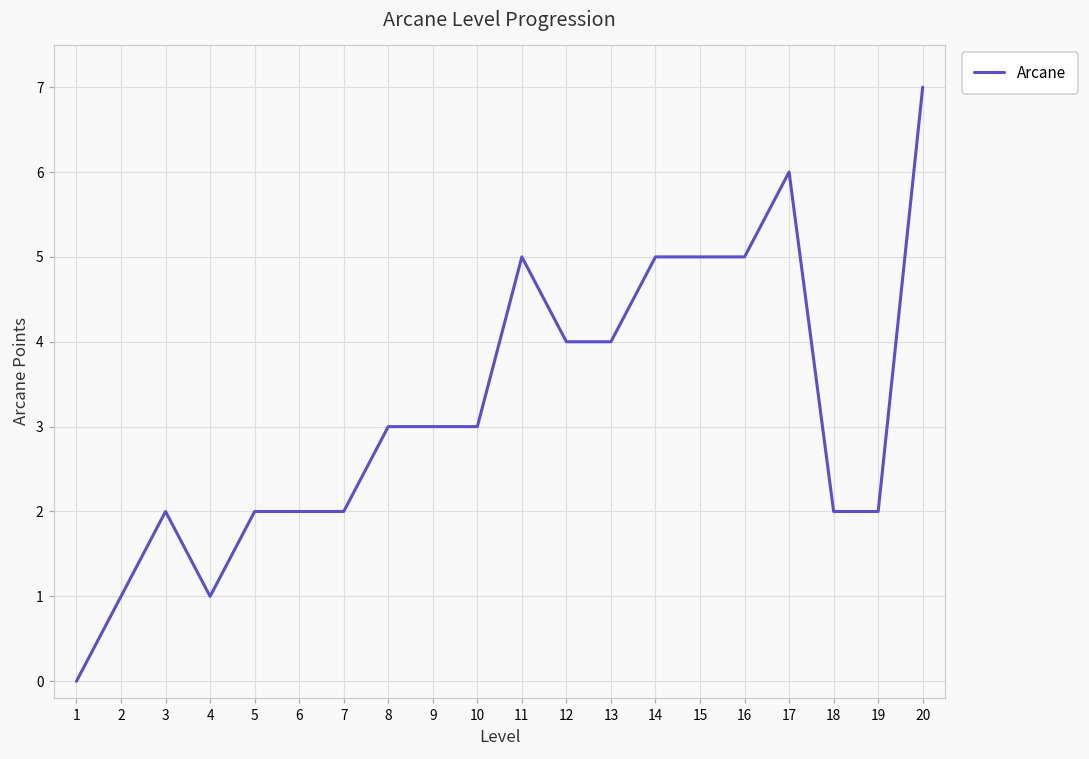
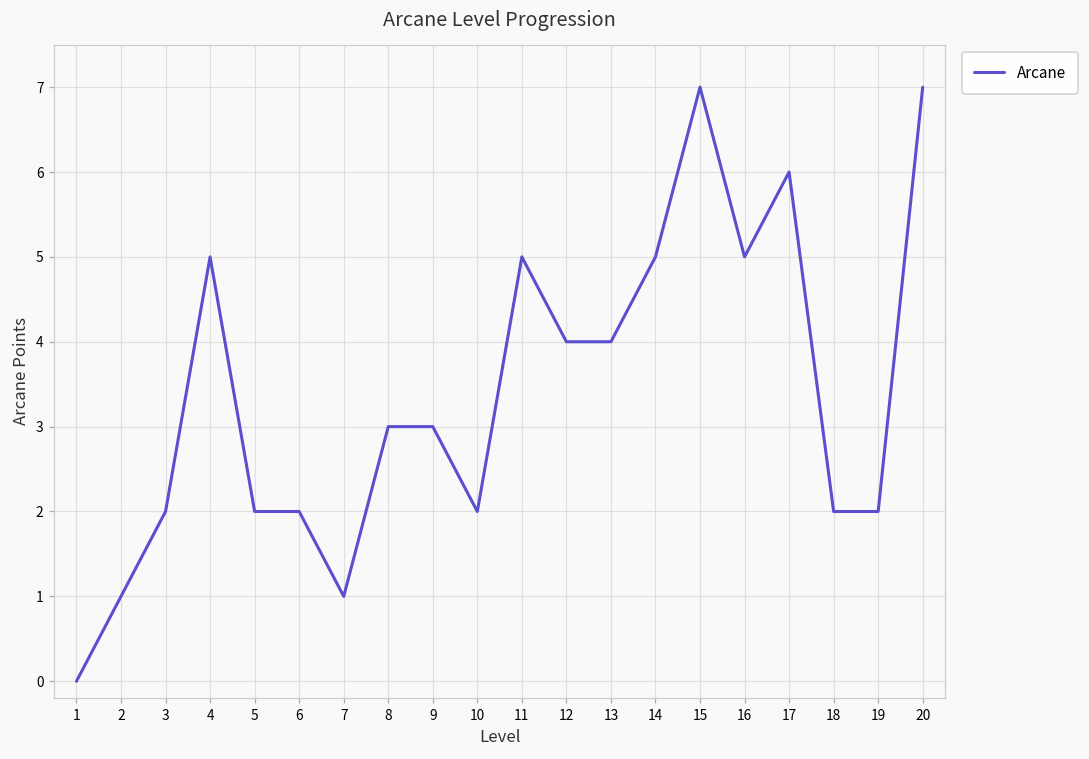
4: 1 -> 5
7: 2 -> 1
10: 3 -> 2
15: 5 -> 7
